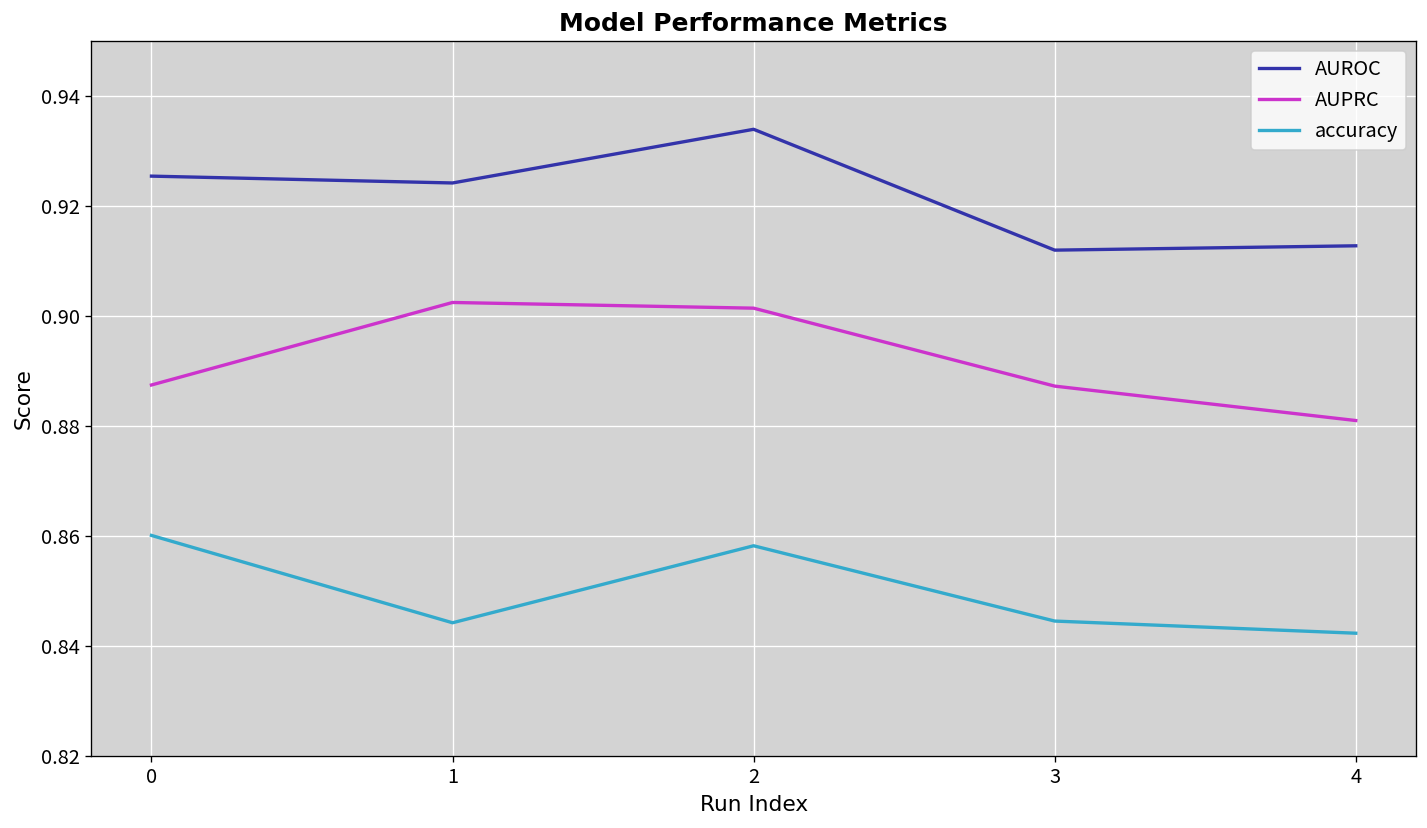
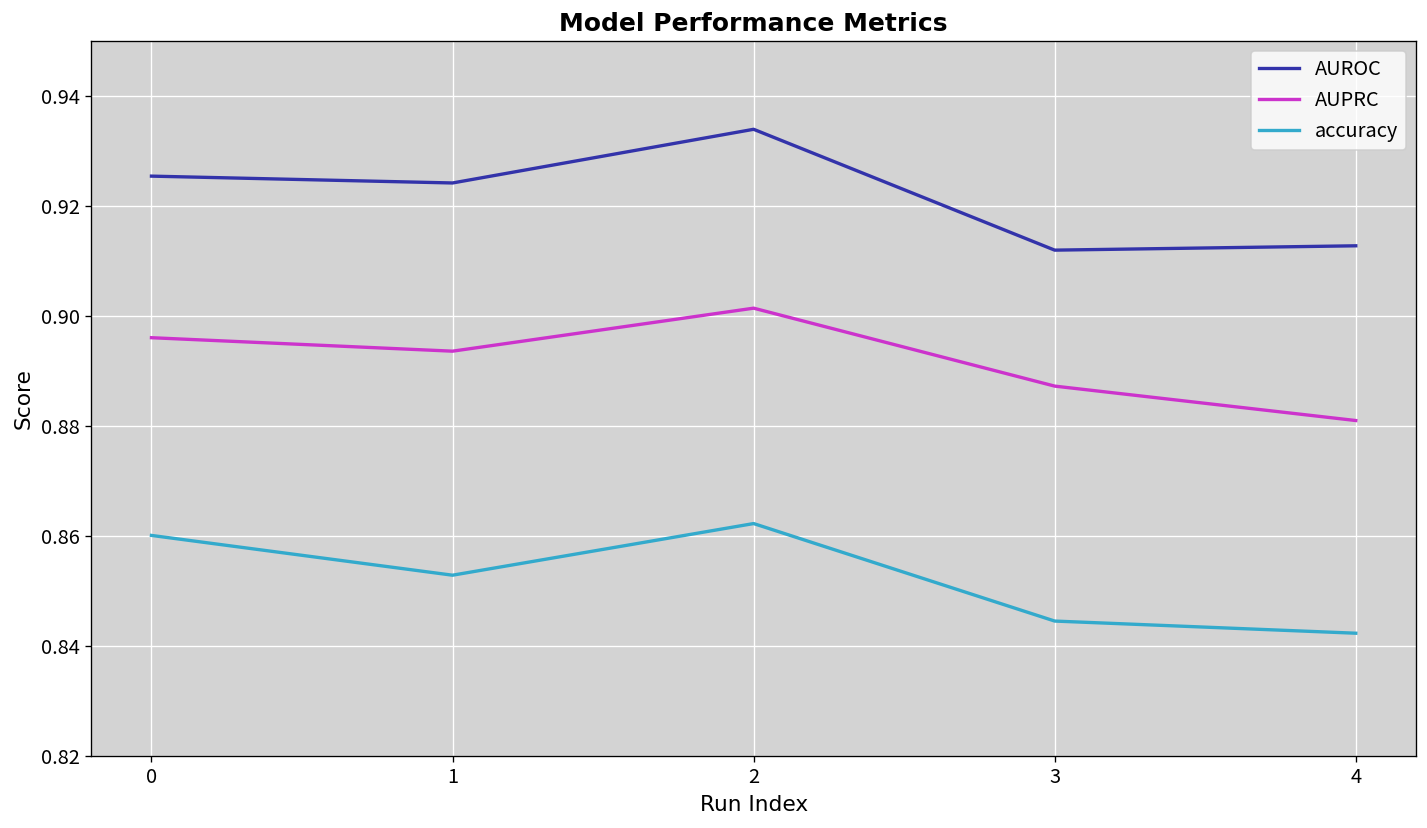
AUPRC, 0: 0.887 -> 0.896
AUPRC, 1: 0.902 -> 0.894
accuracy, 1: 0.844 -> 0.853
accuracy, 2: 0.858 -> 0.862
